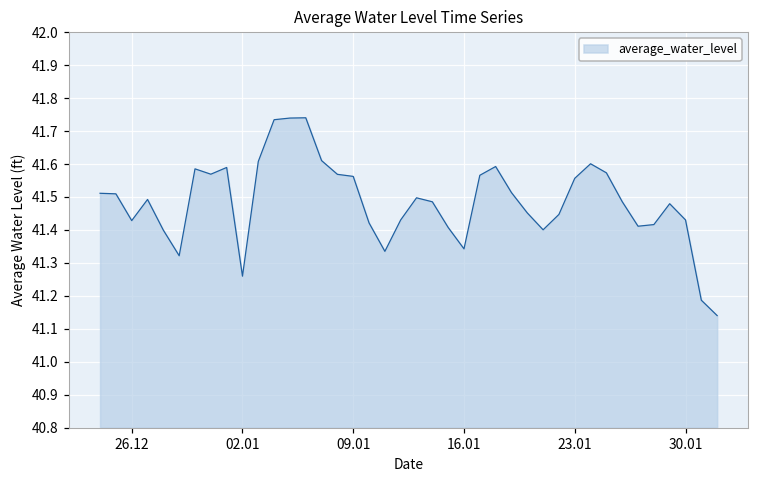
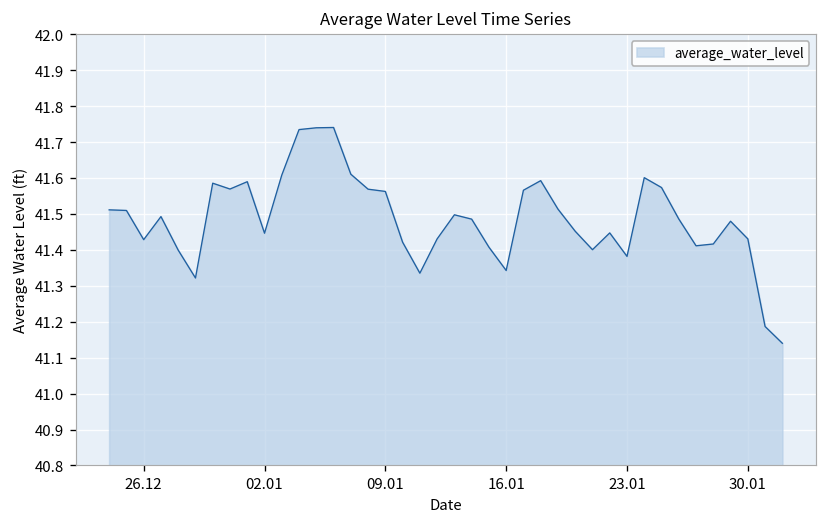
02.01: 41.26 -> 41.45
23.01: 41.56 -> 41.38
